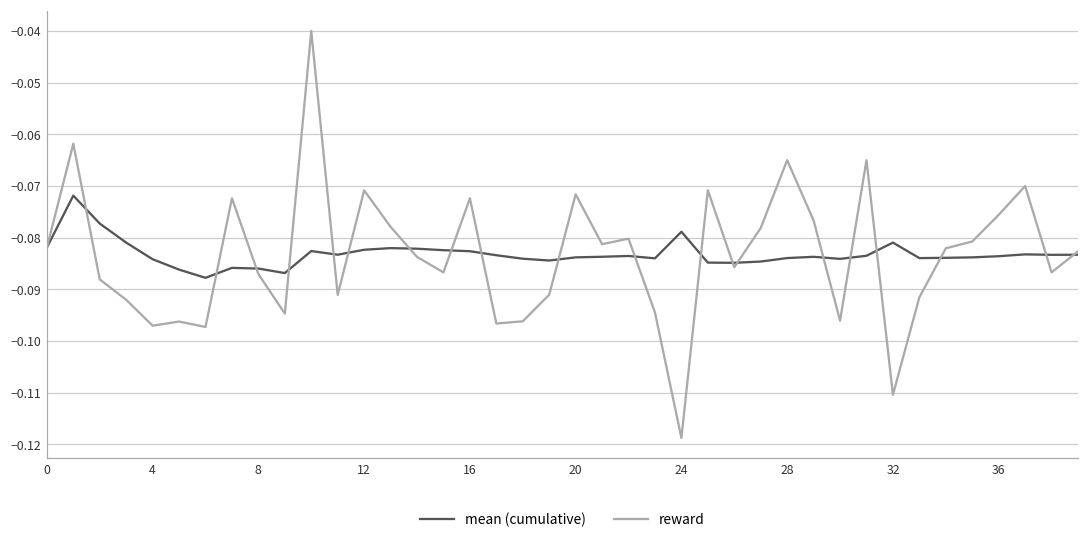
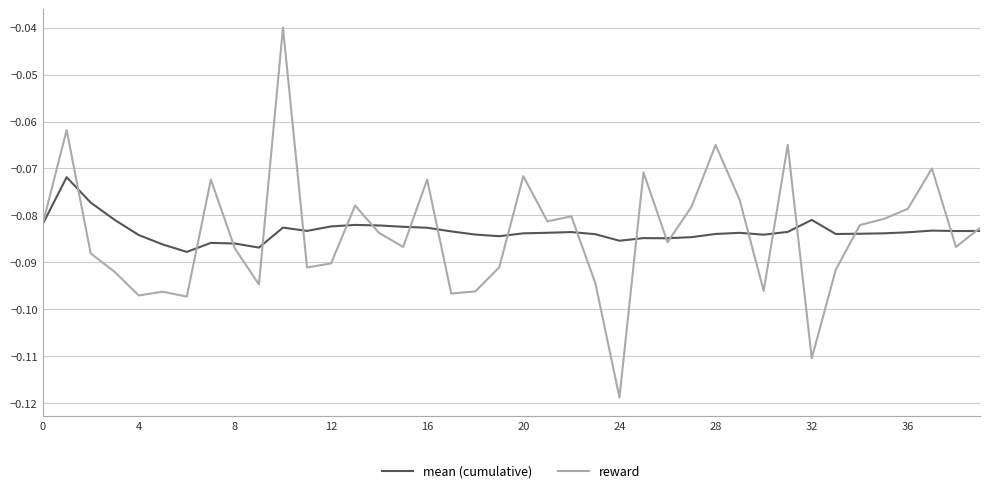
reward, 12: -0.071 -> -0.090
mean (cumulative), 24: -0.079 -> -0.085
reward, 36: -0.076 -> -0.079
